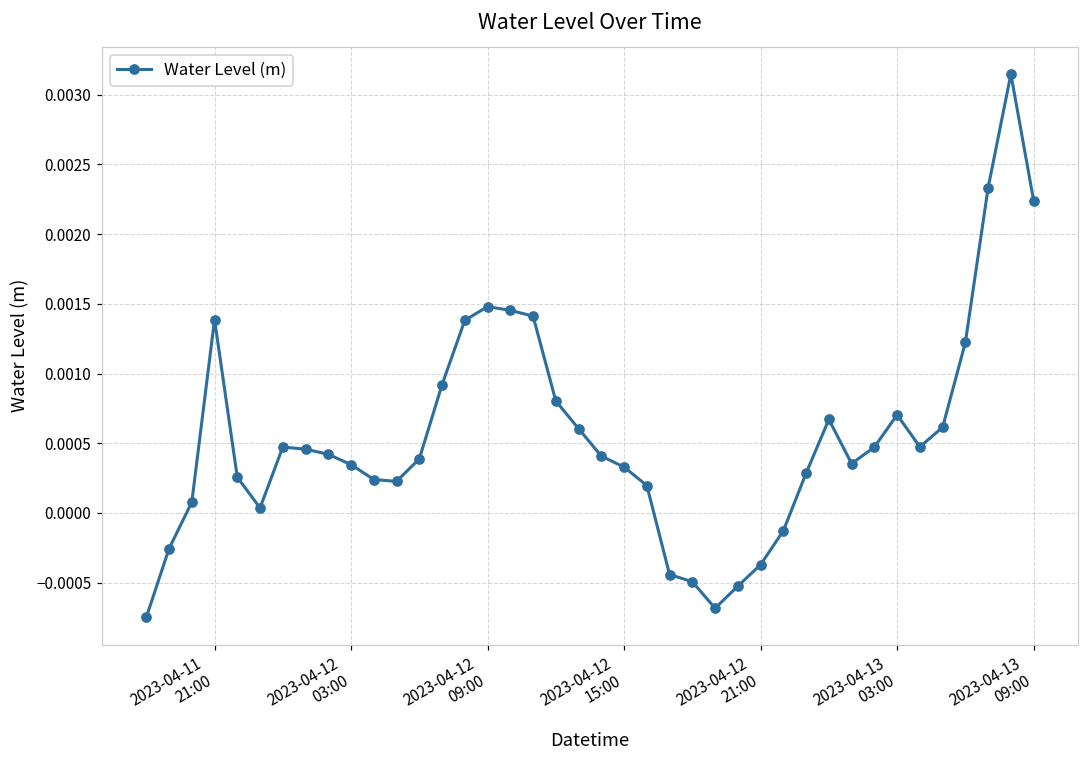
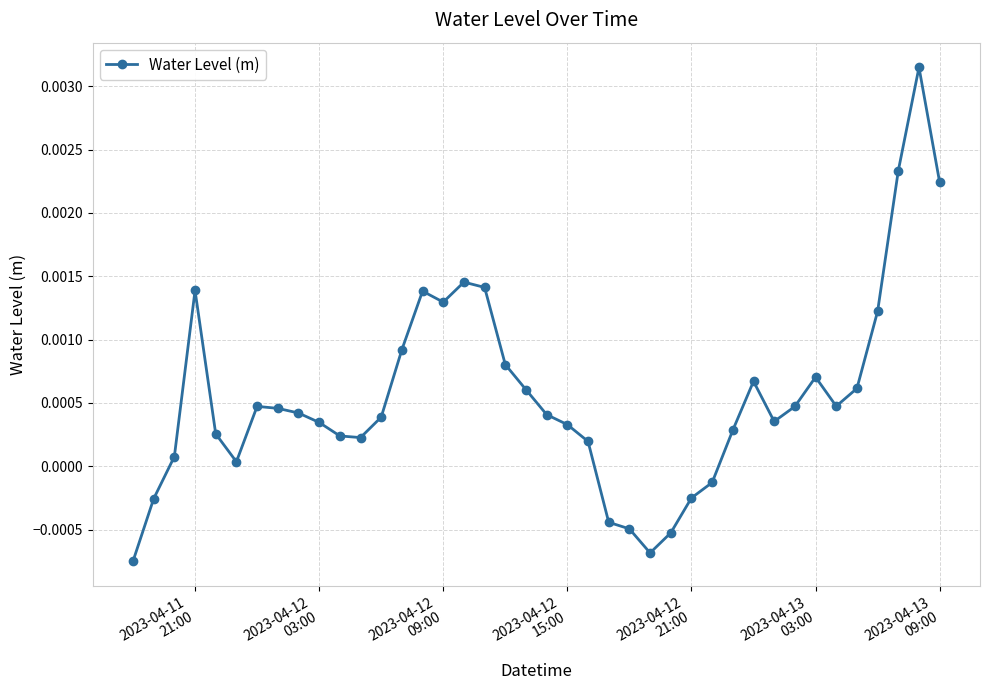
2023-04-12 09:00: 0.00148 -> 0.00130
2023-04-12 21:00: -0.00037 -> -0.00025
